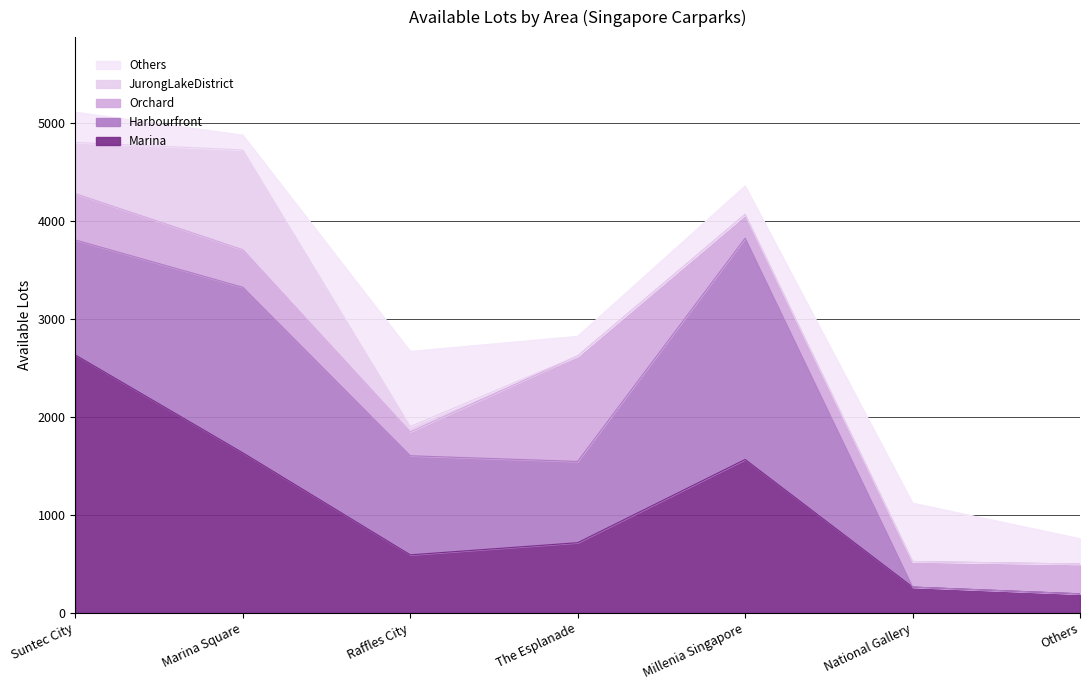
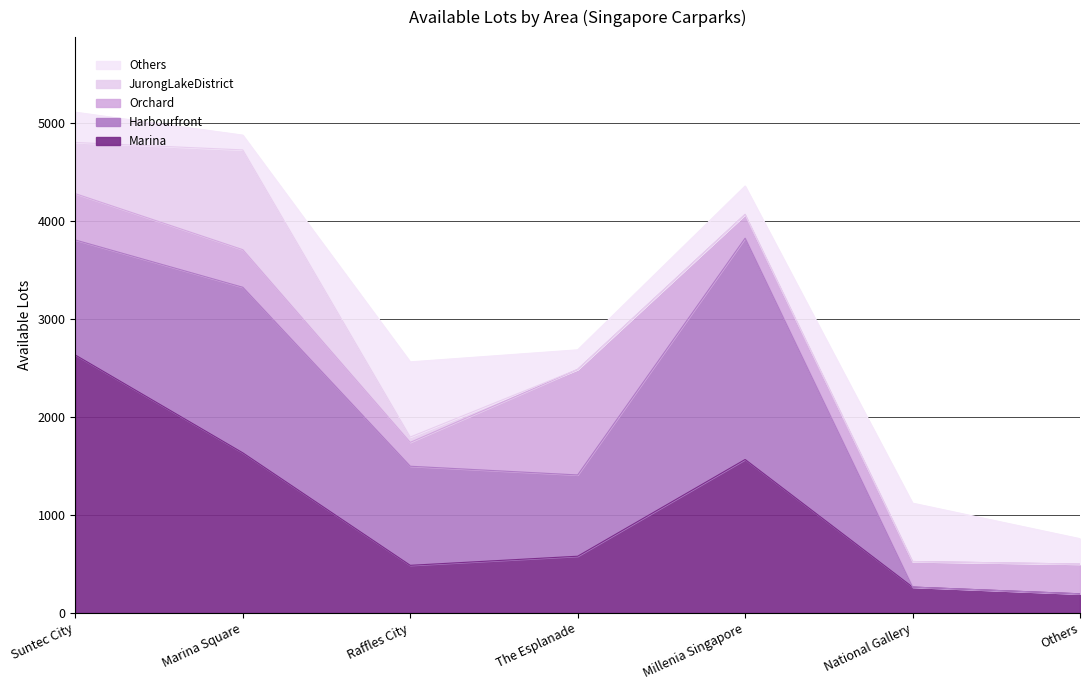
Marina, Raffles City: 600 -> 500
Marina, The Esplanade: 700 -> 600
